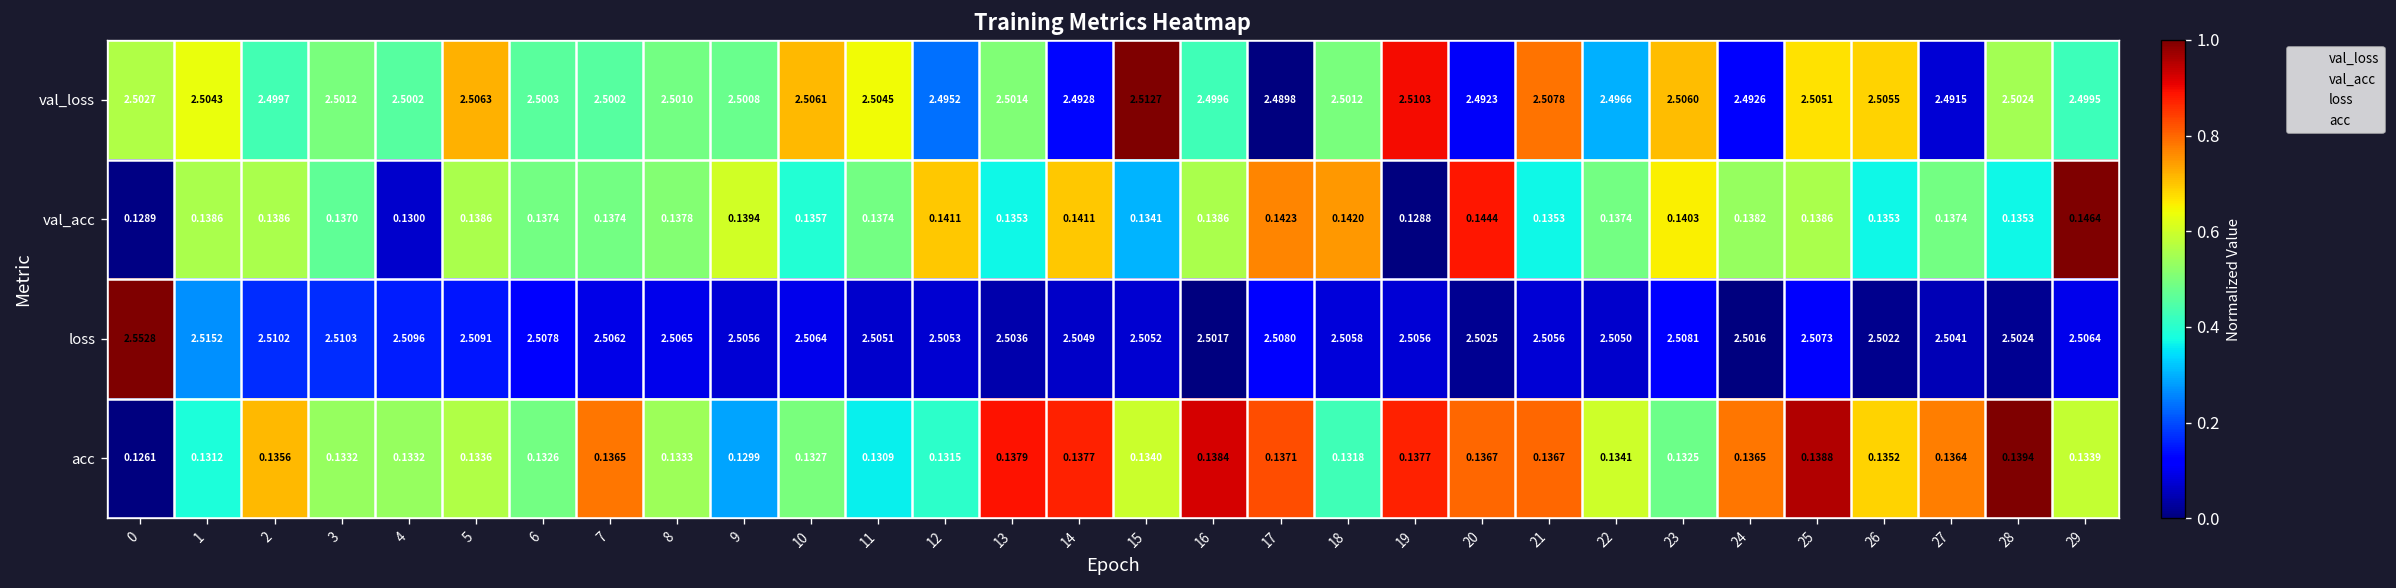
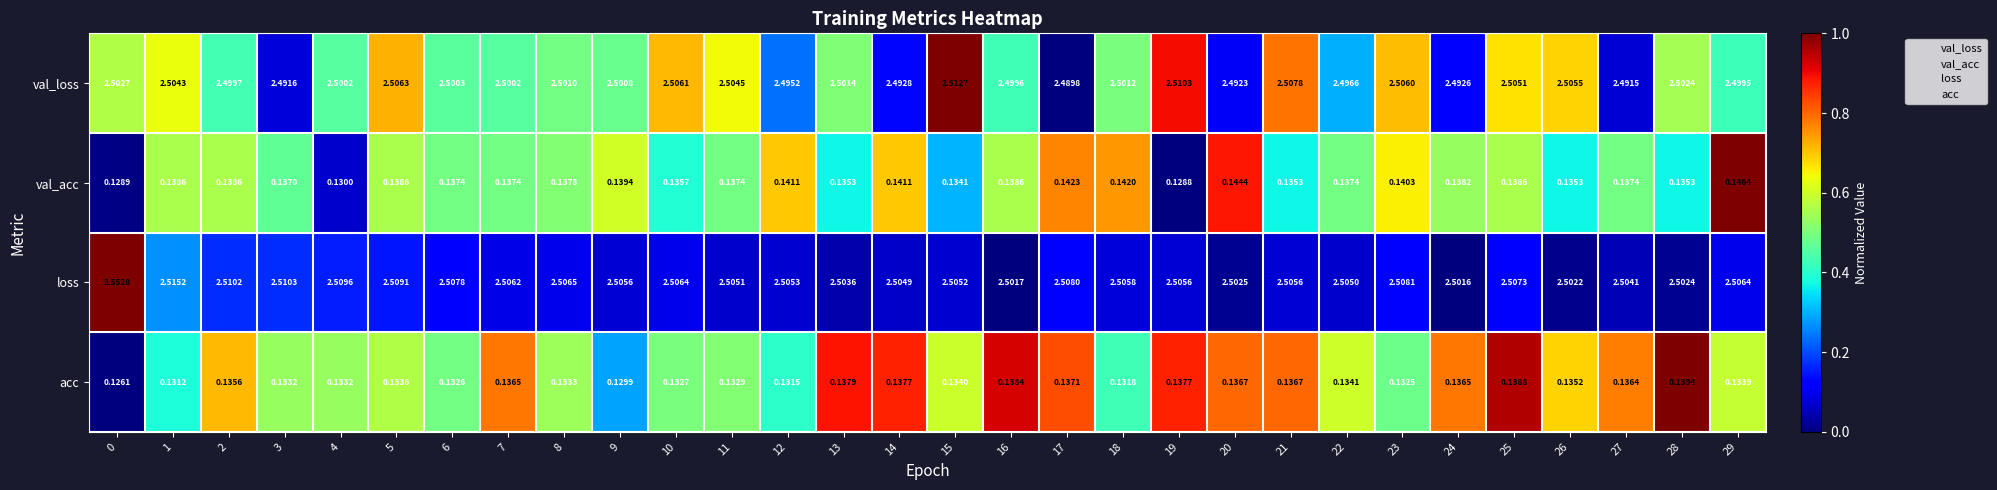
val_loss, 3: 2.5012 -> 2.4916
acc, 11: 0.1309 -> 0.1329
